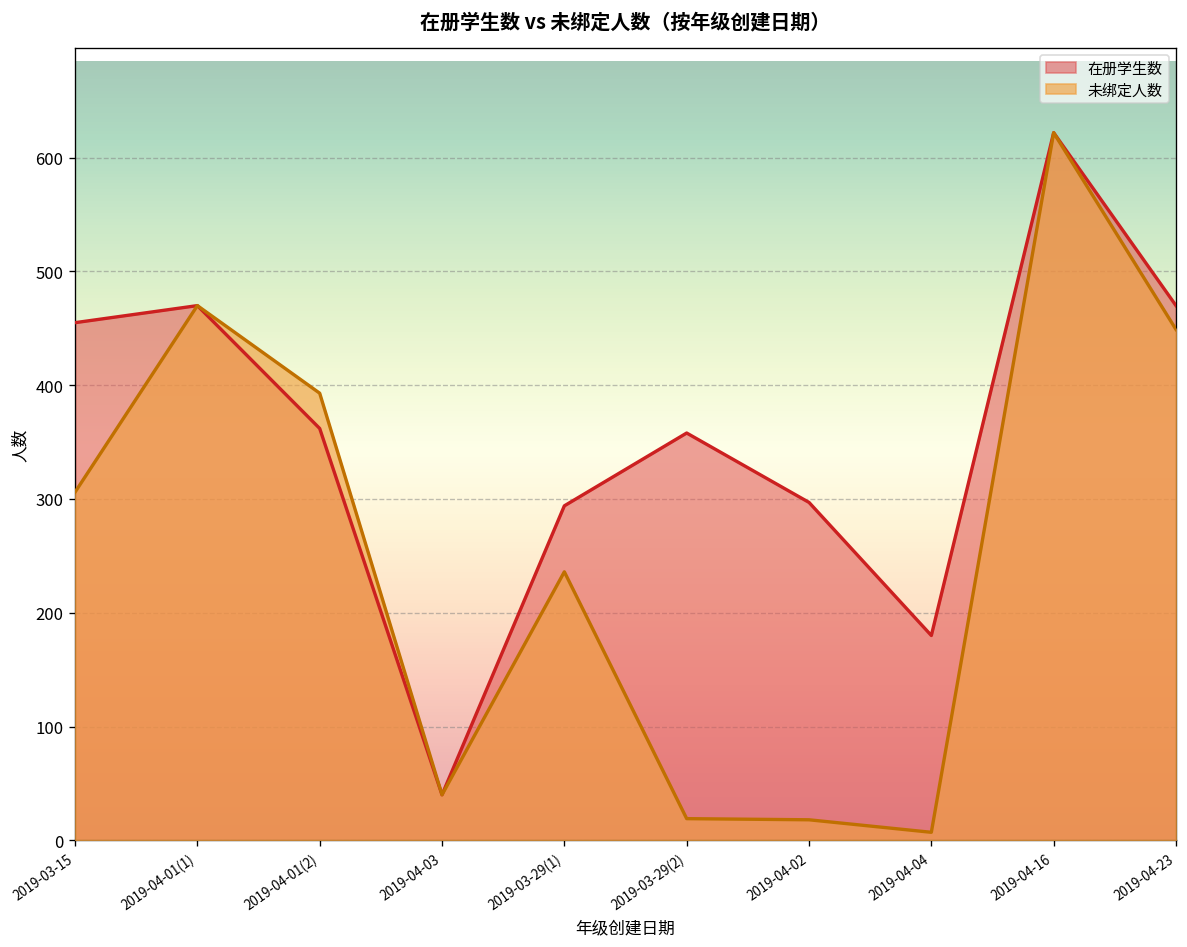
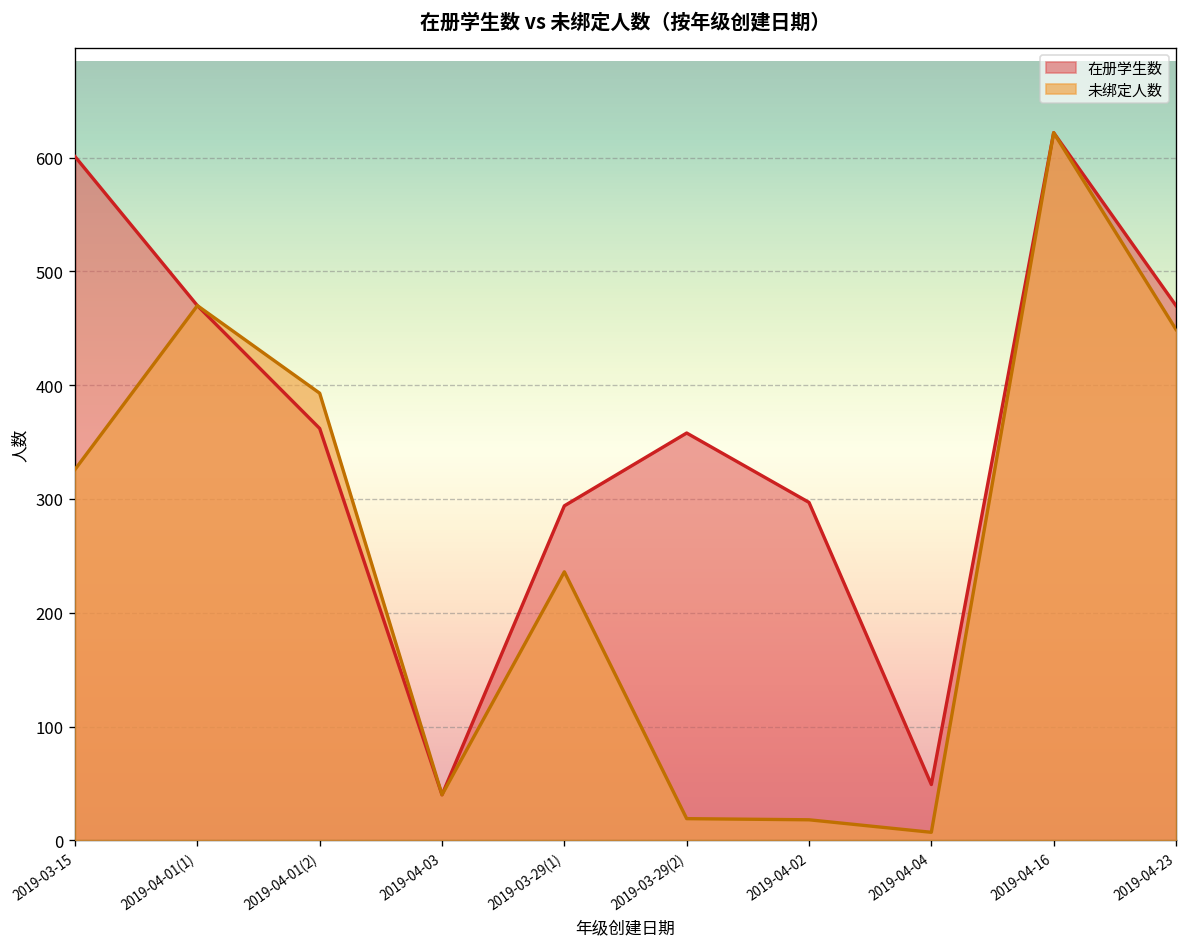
在册学生数, 2019-03-15: 460 -> 600
未绑定人数, 2019-03-15: 310 -> 330
在册学生数, 2019-04-04: 180 -> 50
